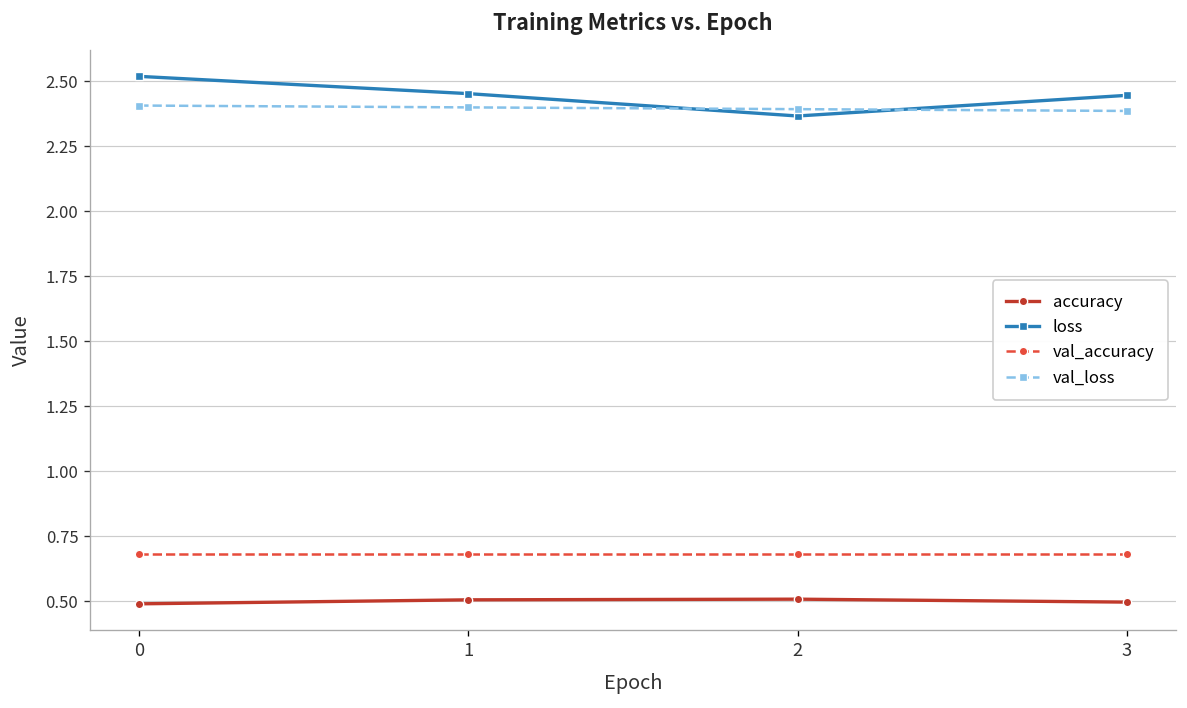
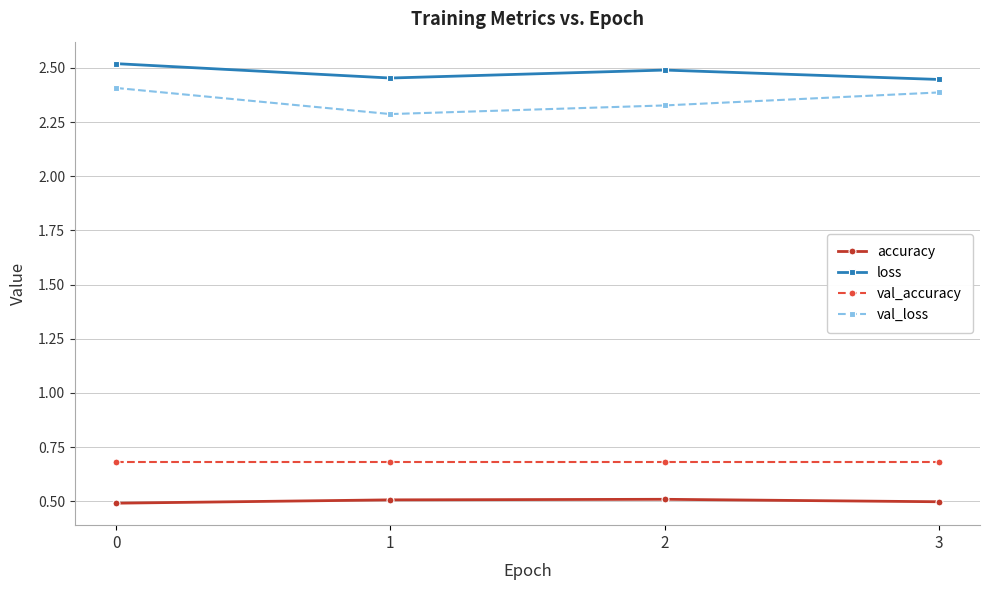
val_loss, 1: 2.40 -> 2.29
loss, 2: 2.37 -> 2.49
val_loss, 2: 2.39 -> 2.33
